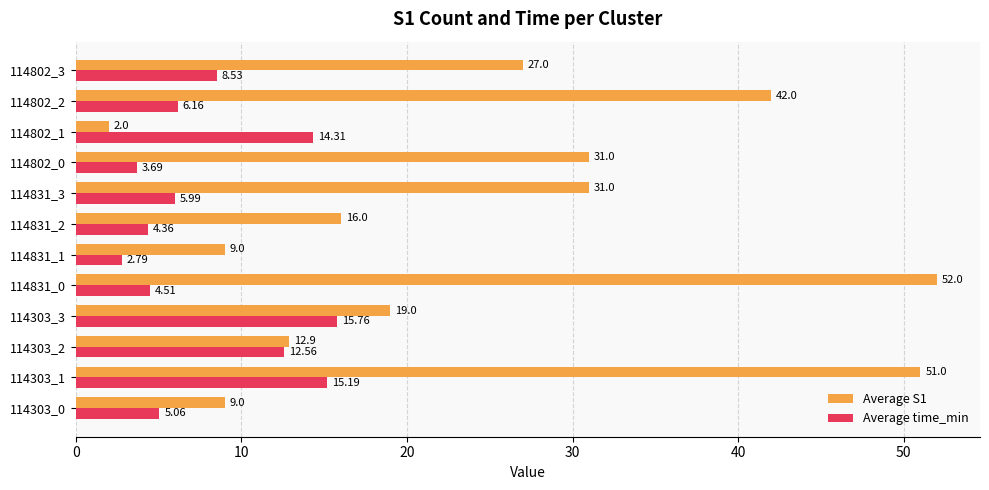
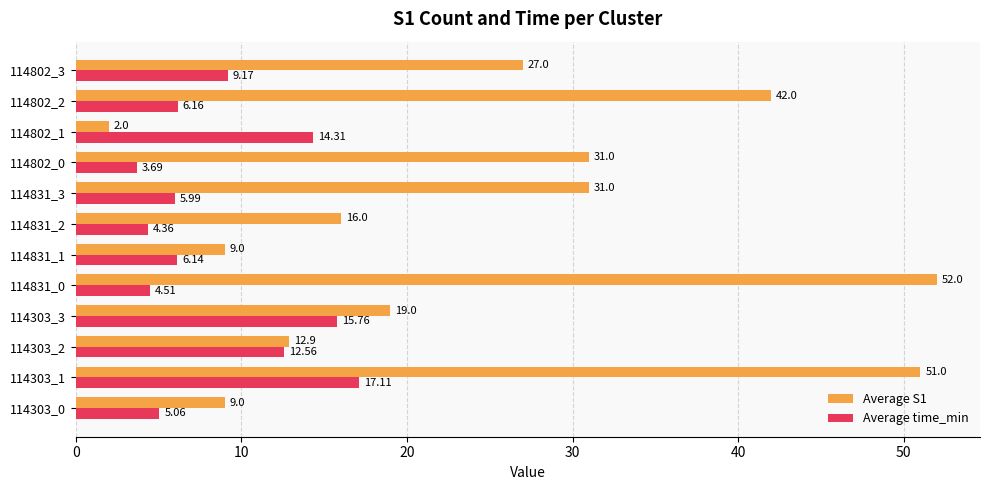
Average time_min, 114802_3: 8.53 -> 9.17
Average time_min, 114831_1: 2.79 -> 6.14
Average time_min, 114303_1: 15.19 -> 17.11
